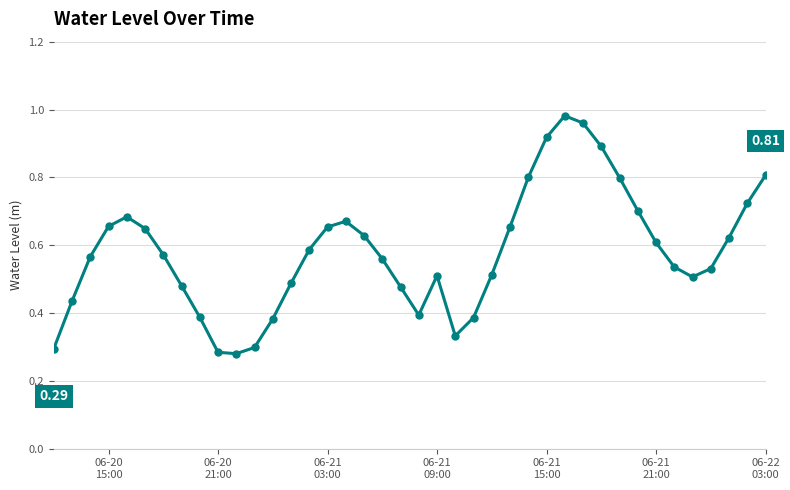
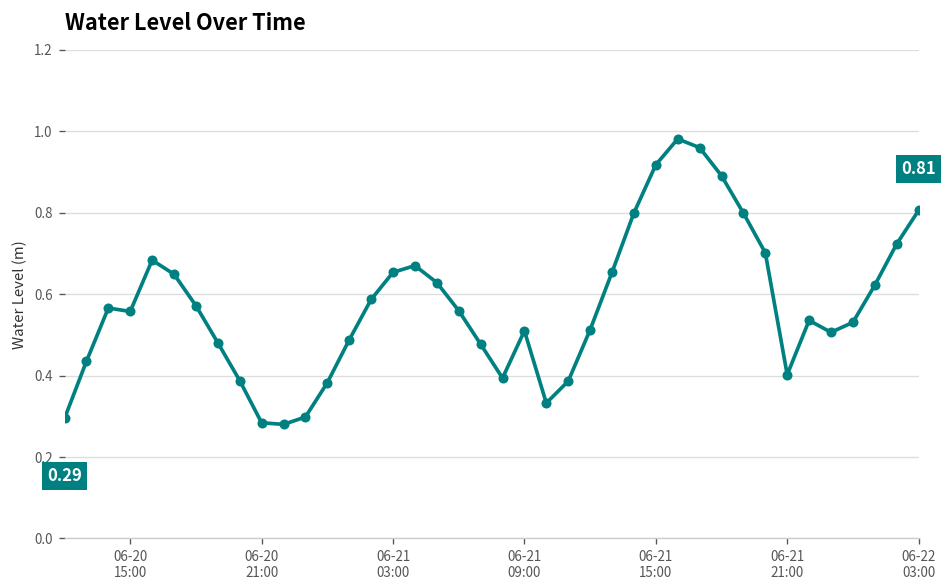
06-20 15:00: 0.66 -> 0.56
06-21 21:00: 0.61 -> 0.40
